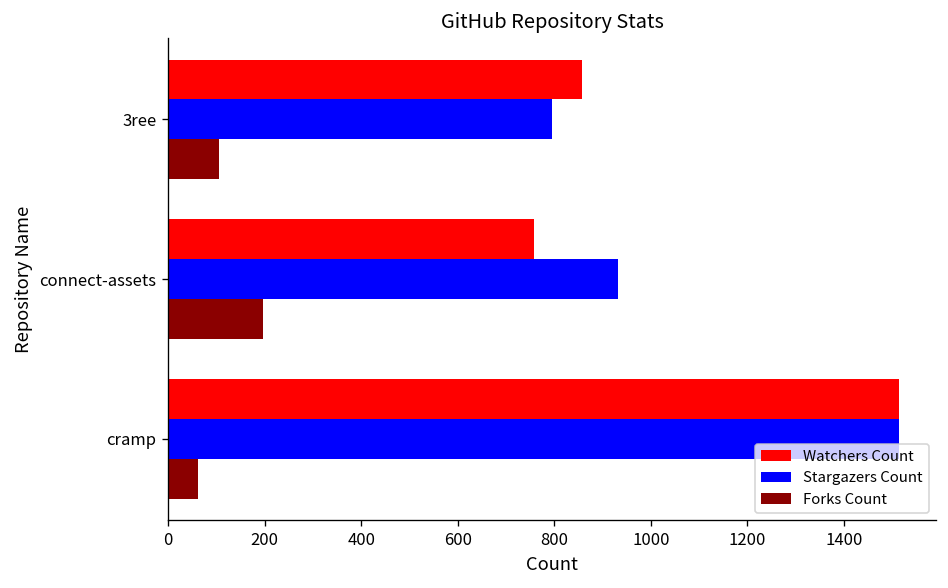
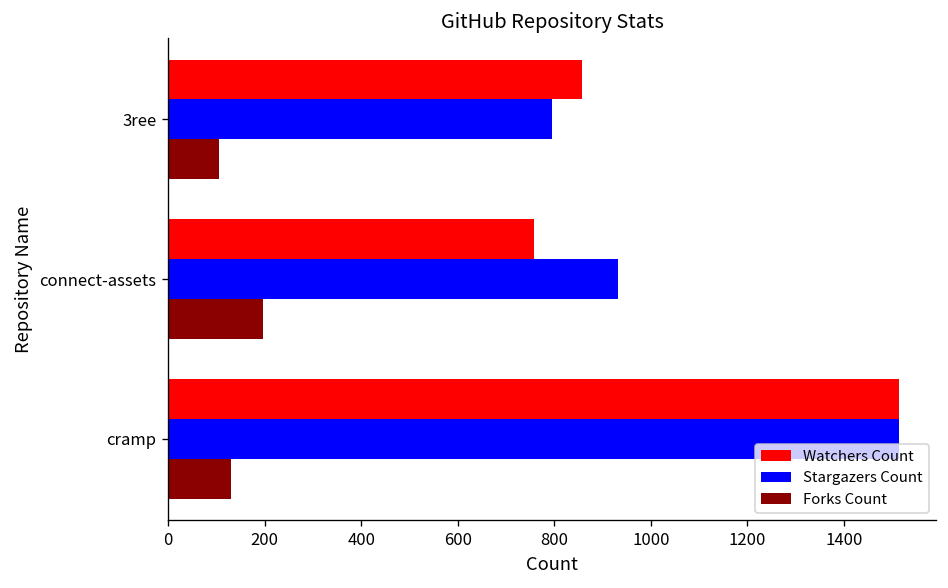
Forks Count, cramp: 60 -> 130
